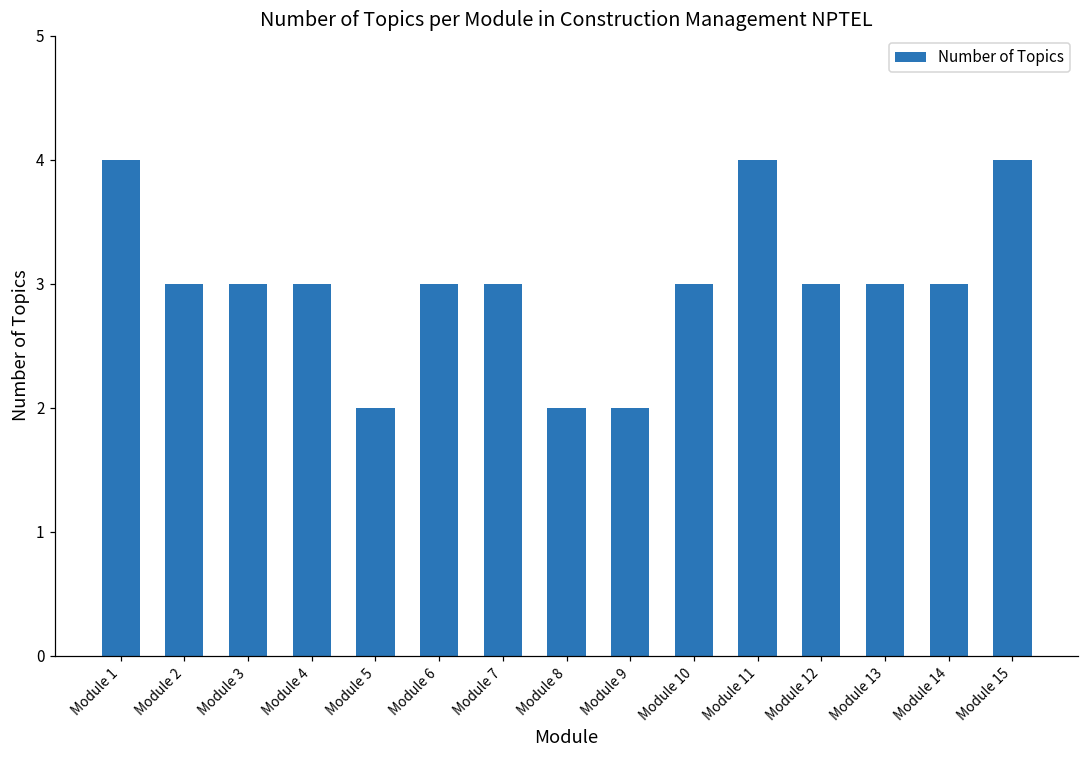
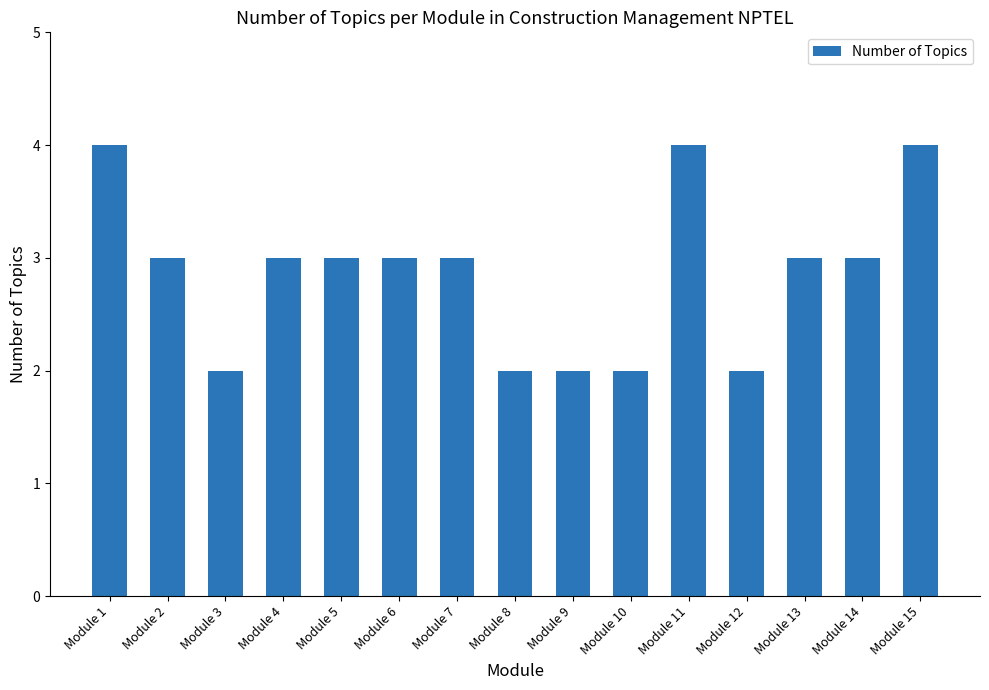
Module 3: 3 -> 2
Module 5: 2 -> 3
Module 10: 3 -> 2
Module 12: 3 -> 2
